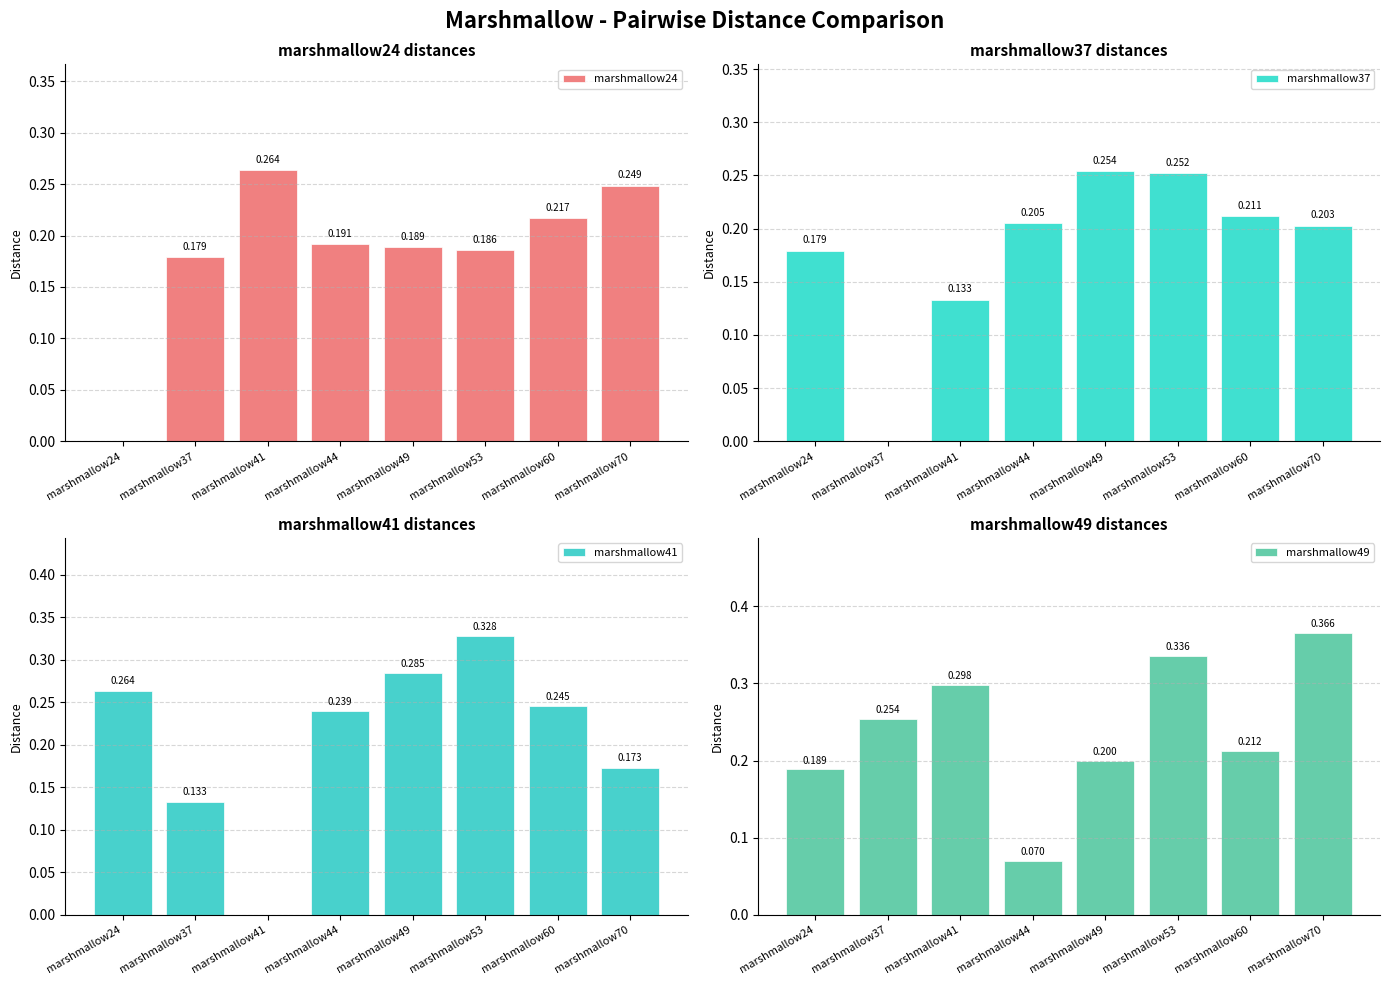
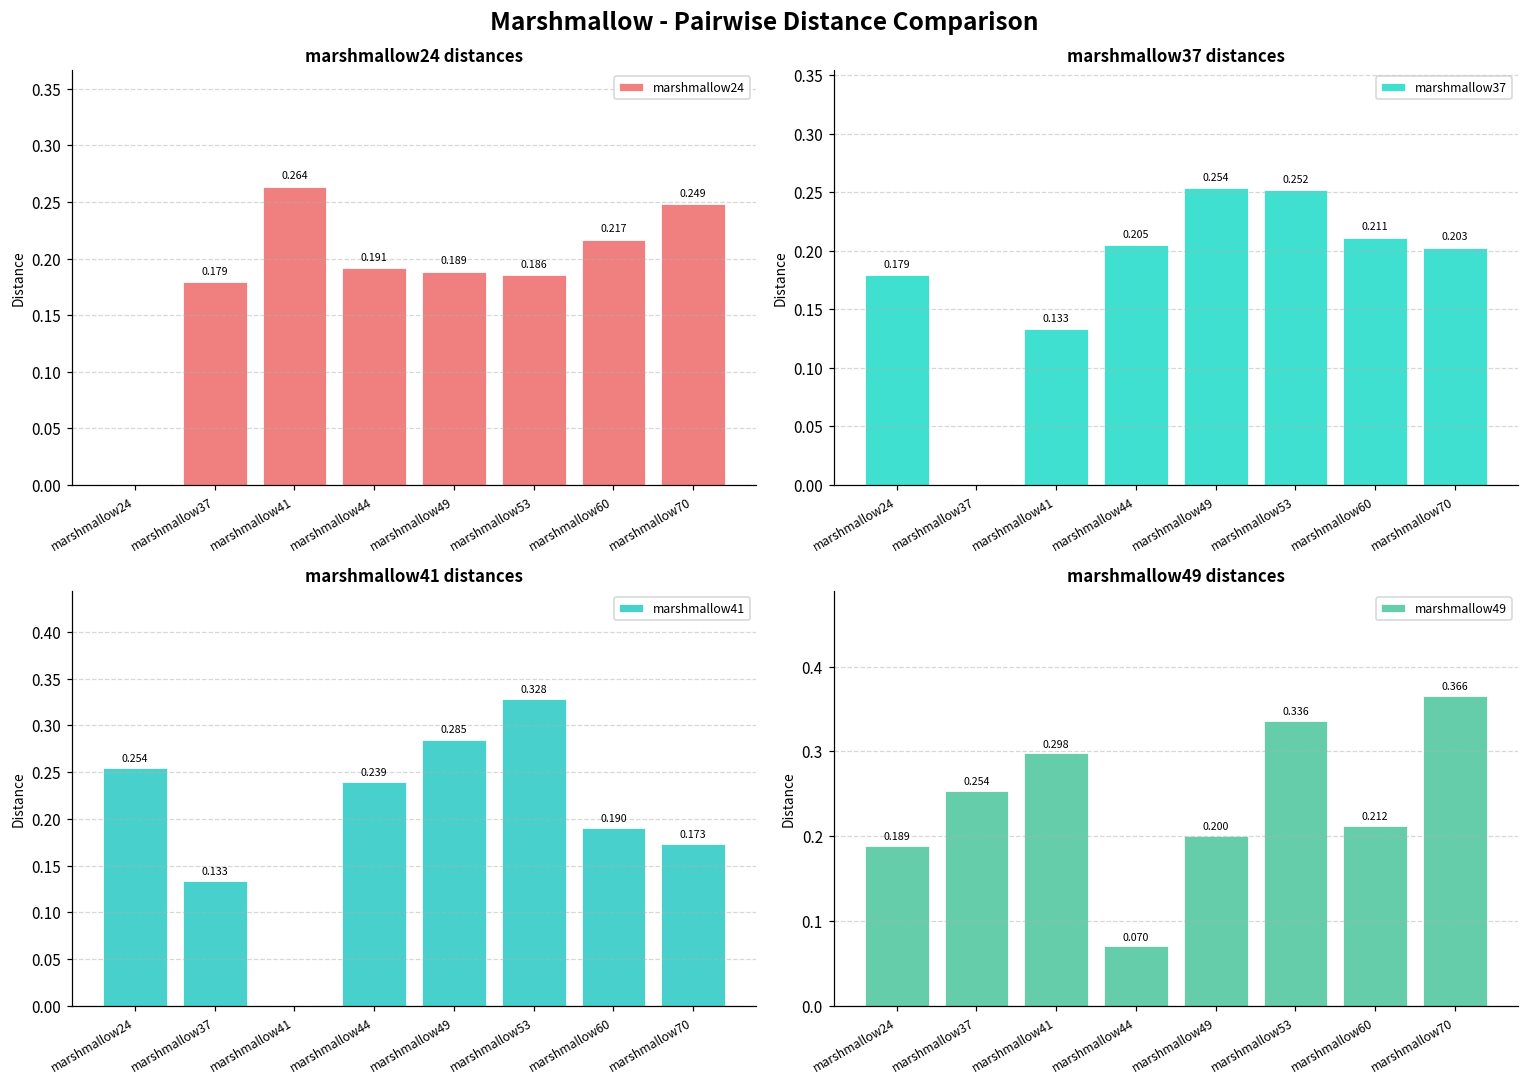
marshmallow41 distances, marshmallow24: 0.264 -> 0.254
marshmallow41 distances, marshmallow60: 0.245 -> 0.190
